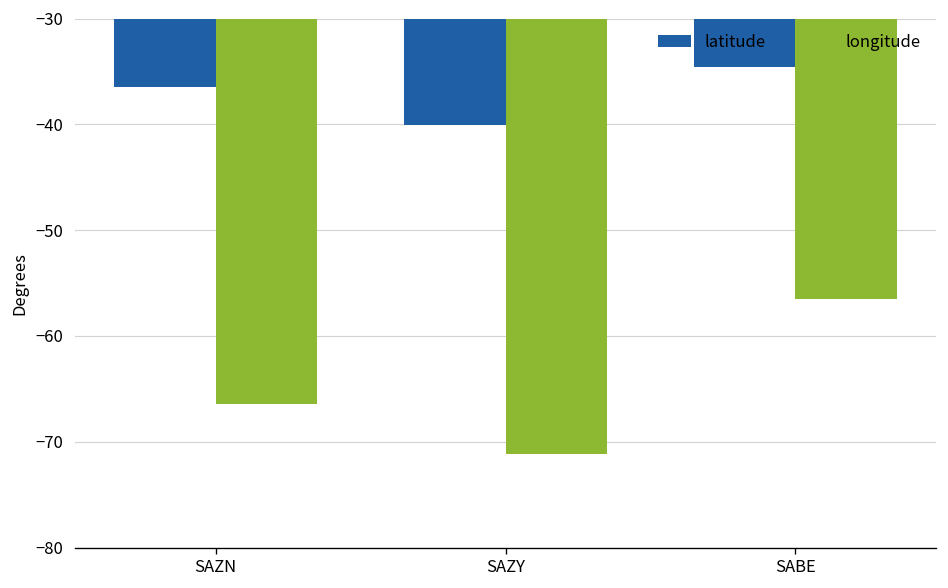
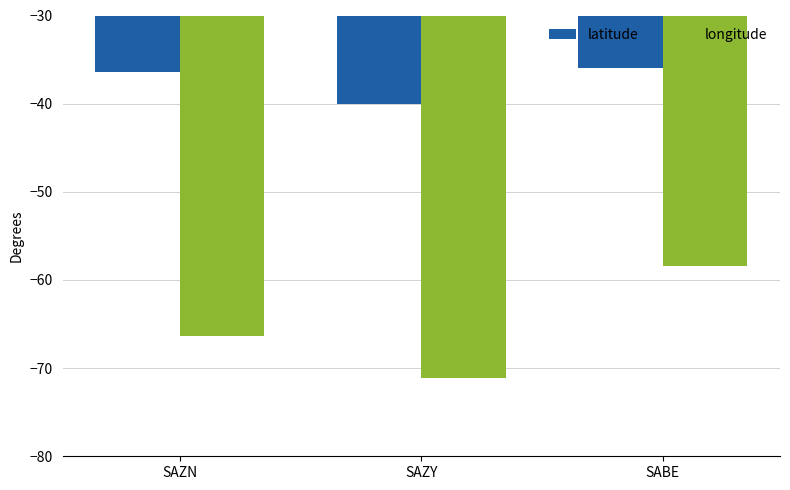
latitude, SABE: -35 -> -36
longitude, SABE: -56 -> -58
